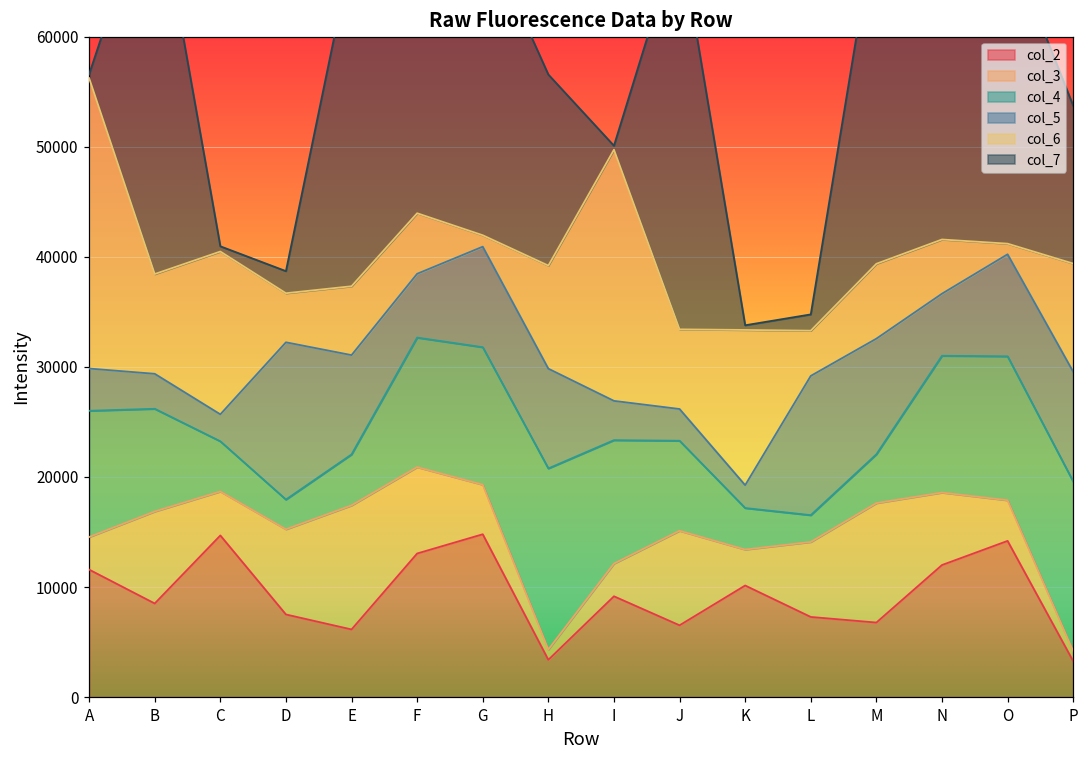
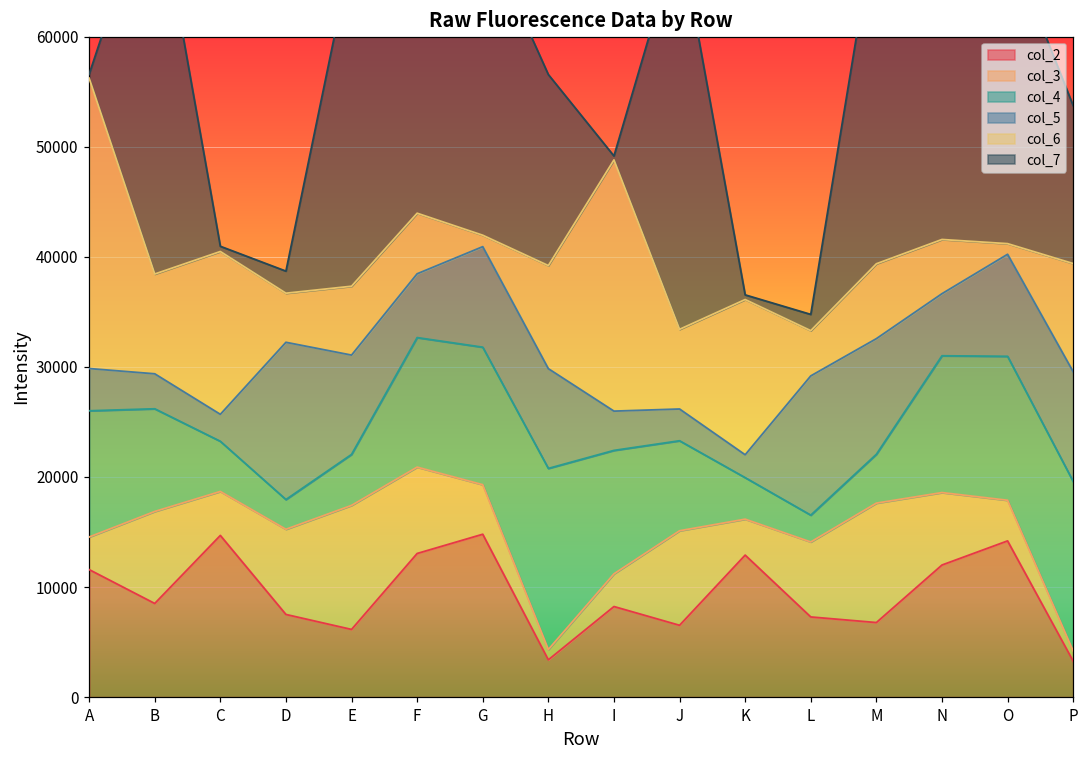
col_2, I: 9200 -> 8200
col_2, K: 10100 -> 12900
